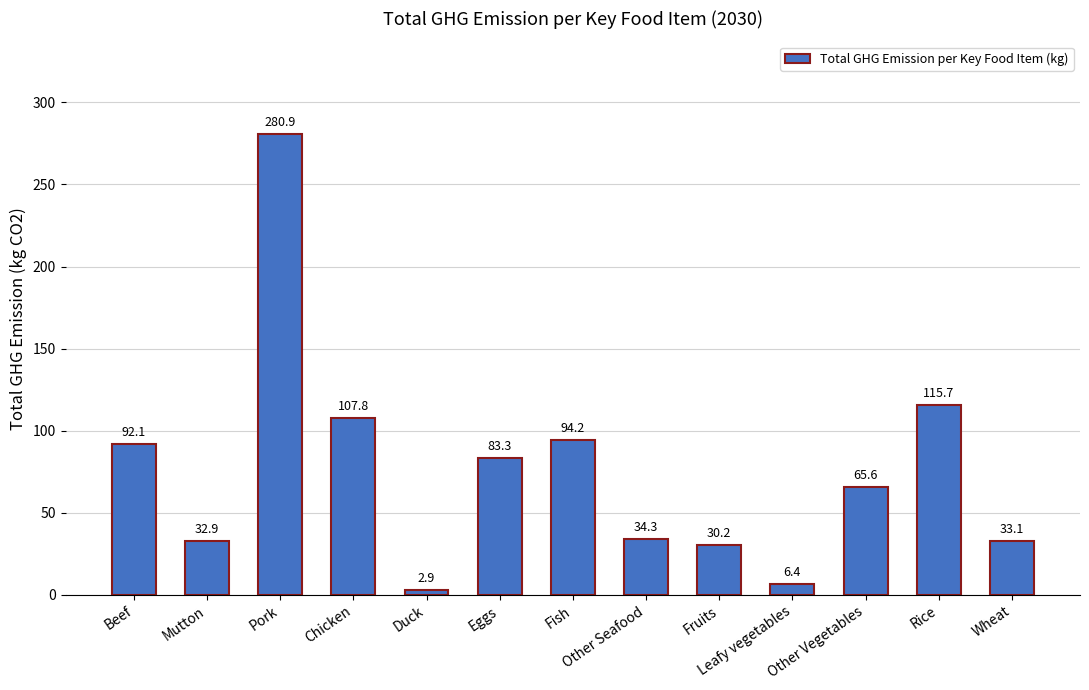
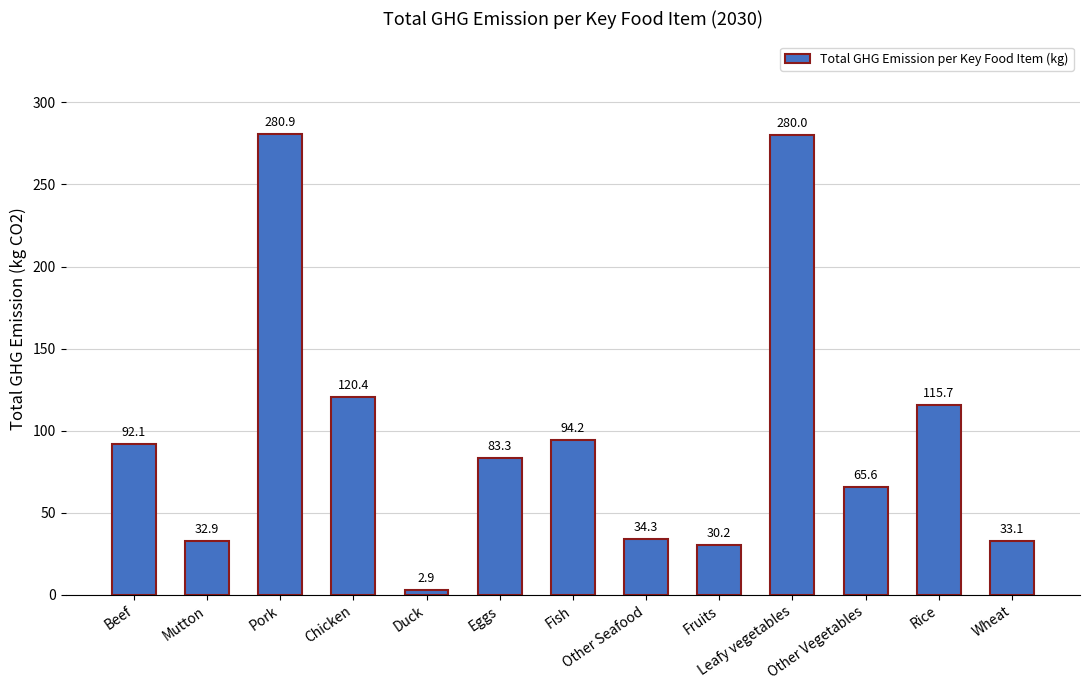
Chicken: 107.8 -> 120.4
Leafy vegetables: 6.4 -> 280.0
